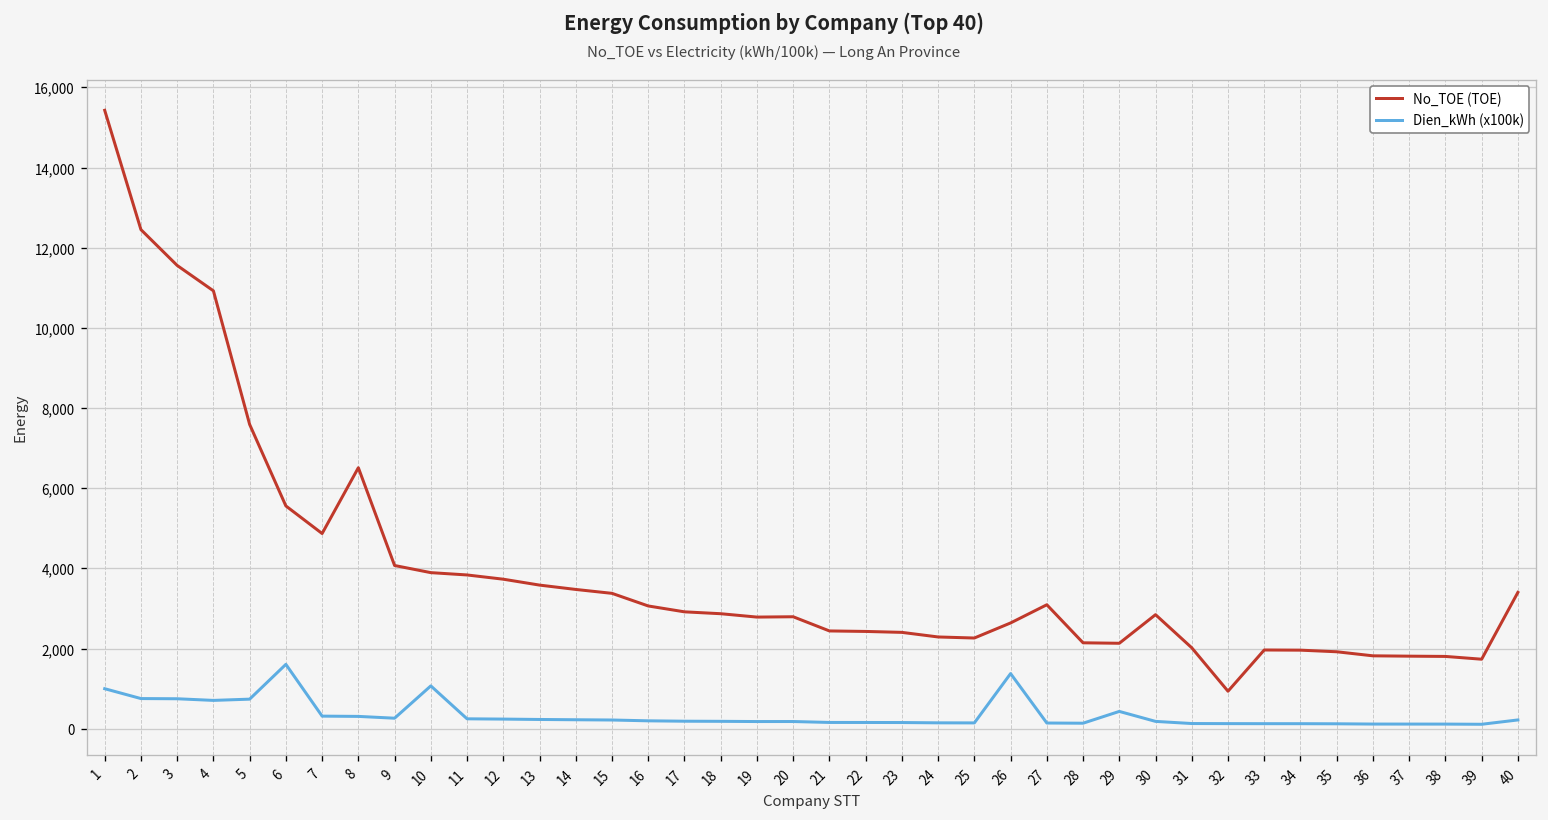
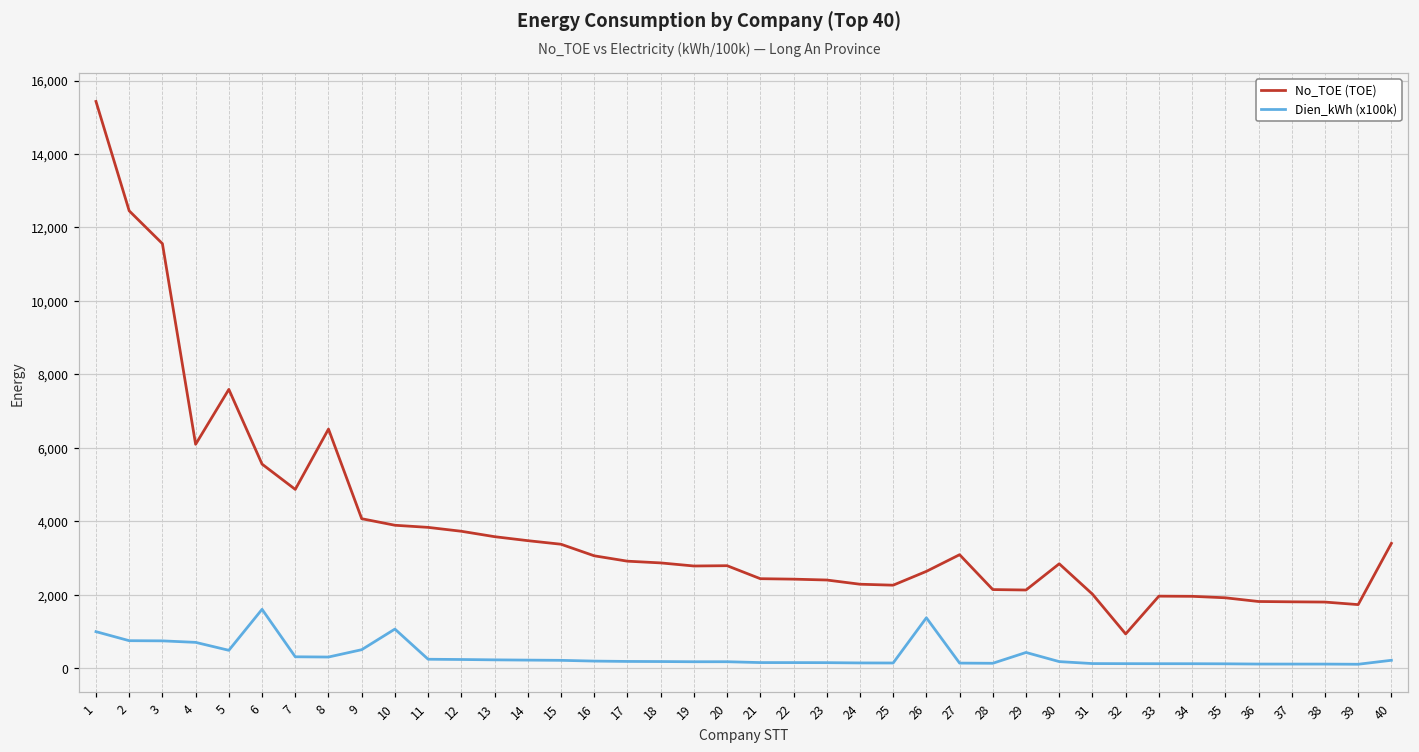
No_TOE (TOE), 4: 10,900 -> 6,100
Dien_kWh (x100k), 5: 700 -> 500
Dien_kWh (x100k), 9: 300 -> 500
